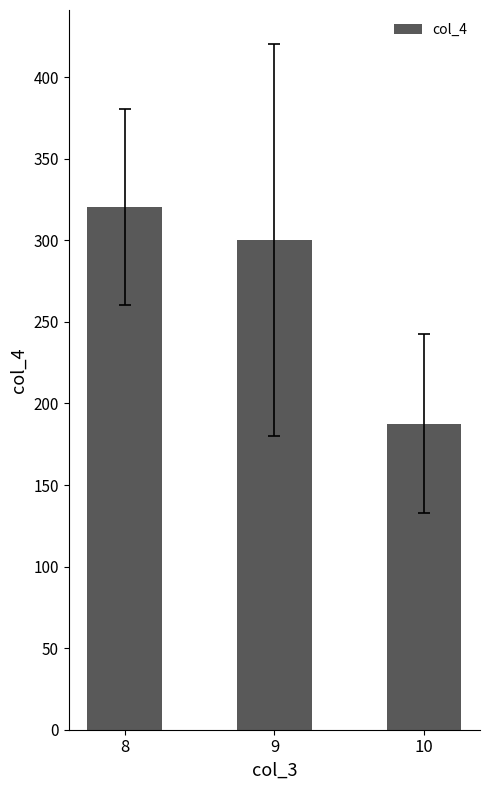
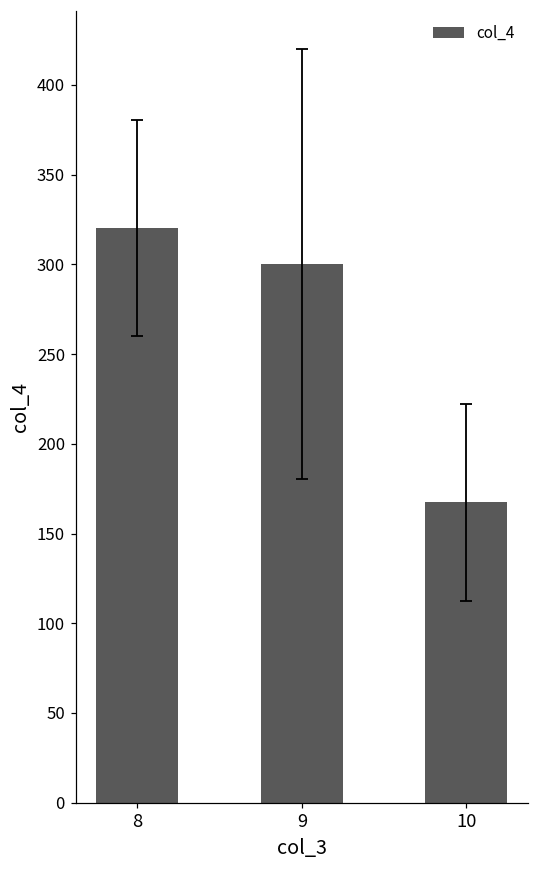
col_4, 10: 188 -> 167
